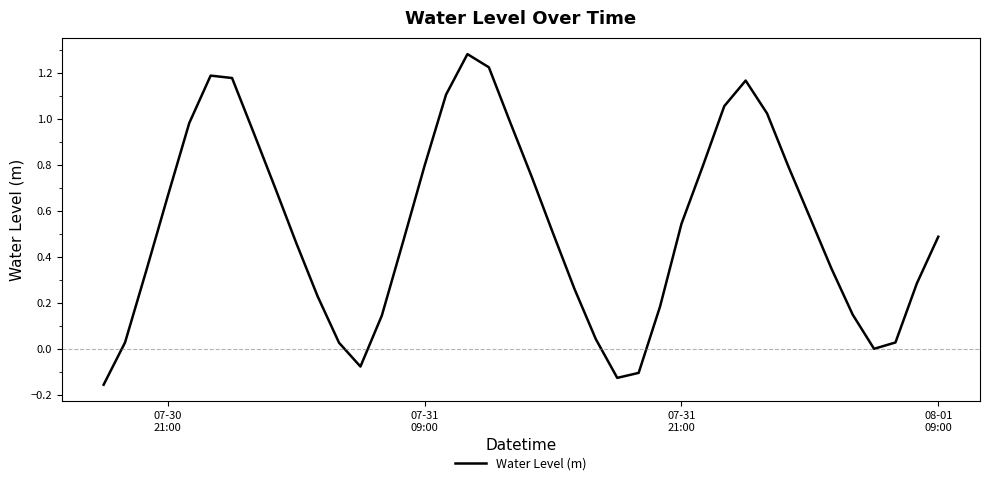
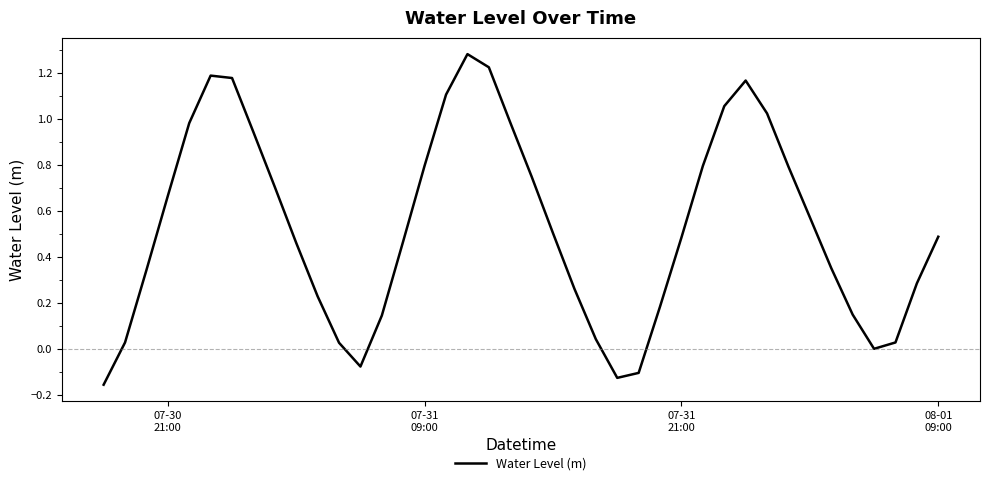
07-31 21:00: 0.54 -> 0.48
